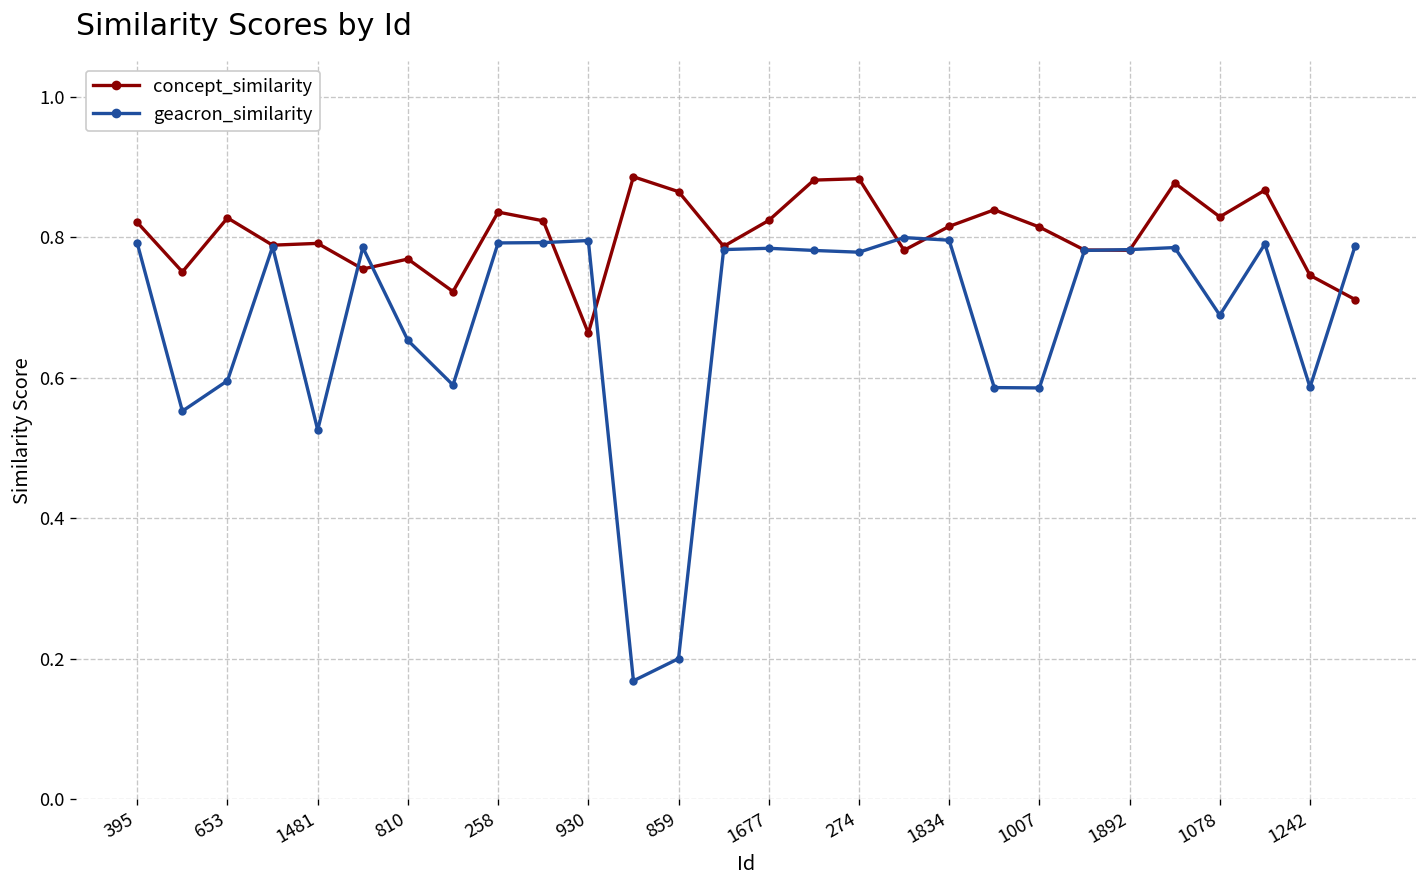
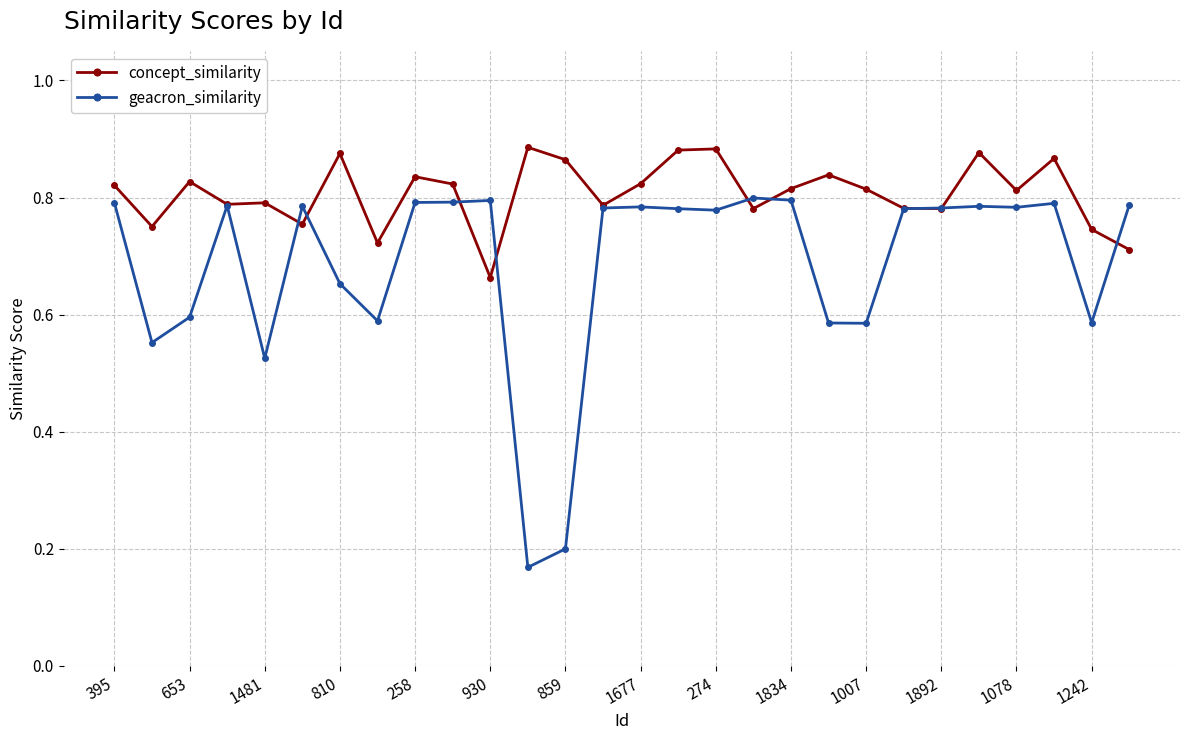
concept_similarity, 810: 0.77 -> 0.88
concept_similarity, 1078: 0.83 -> 0.81
geacron_similarity, 1078: 0.69 -> 0.78
